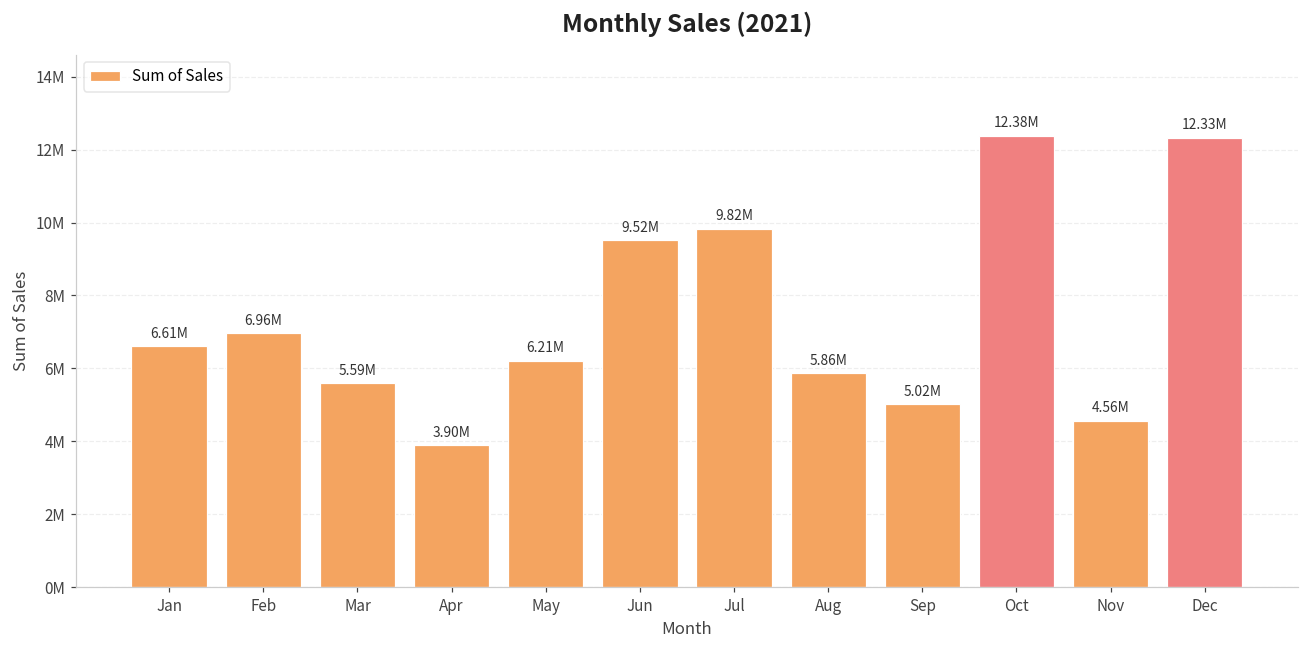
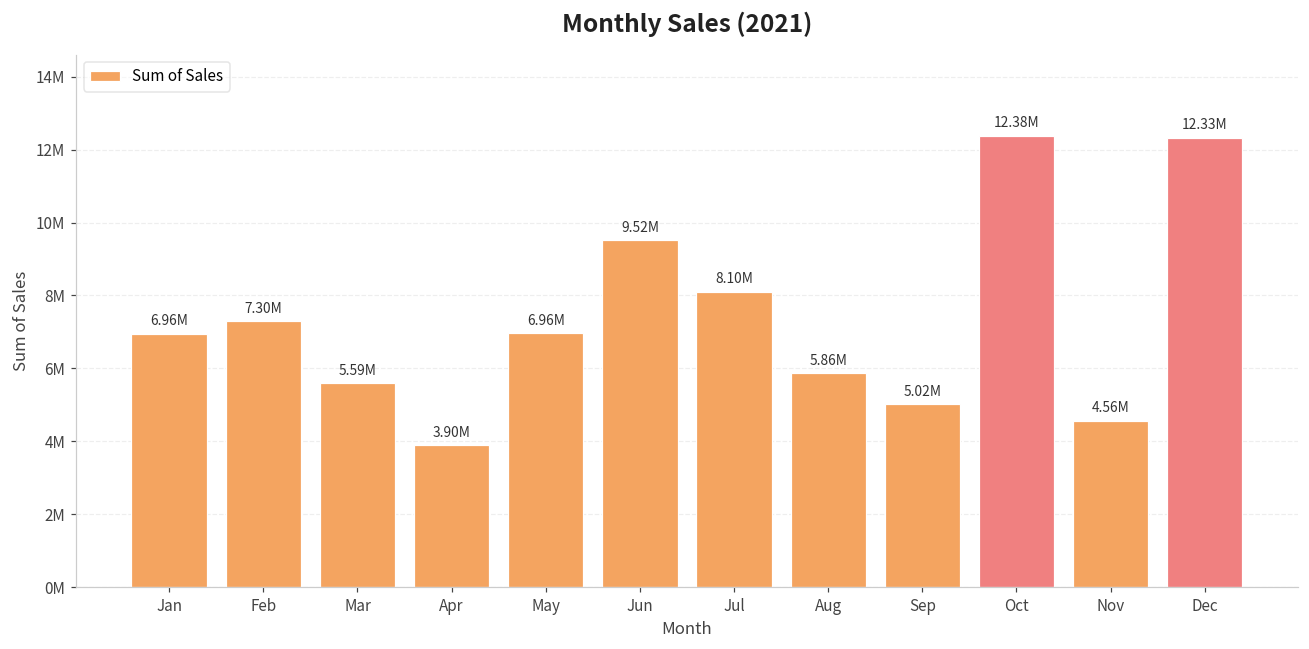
Jan: 6.61M -> 6.96M
Feb: 6.96M -> 7.30M
May: 6.21M -> 6.96M
Jul: 9.82M -> 8.10M
